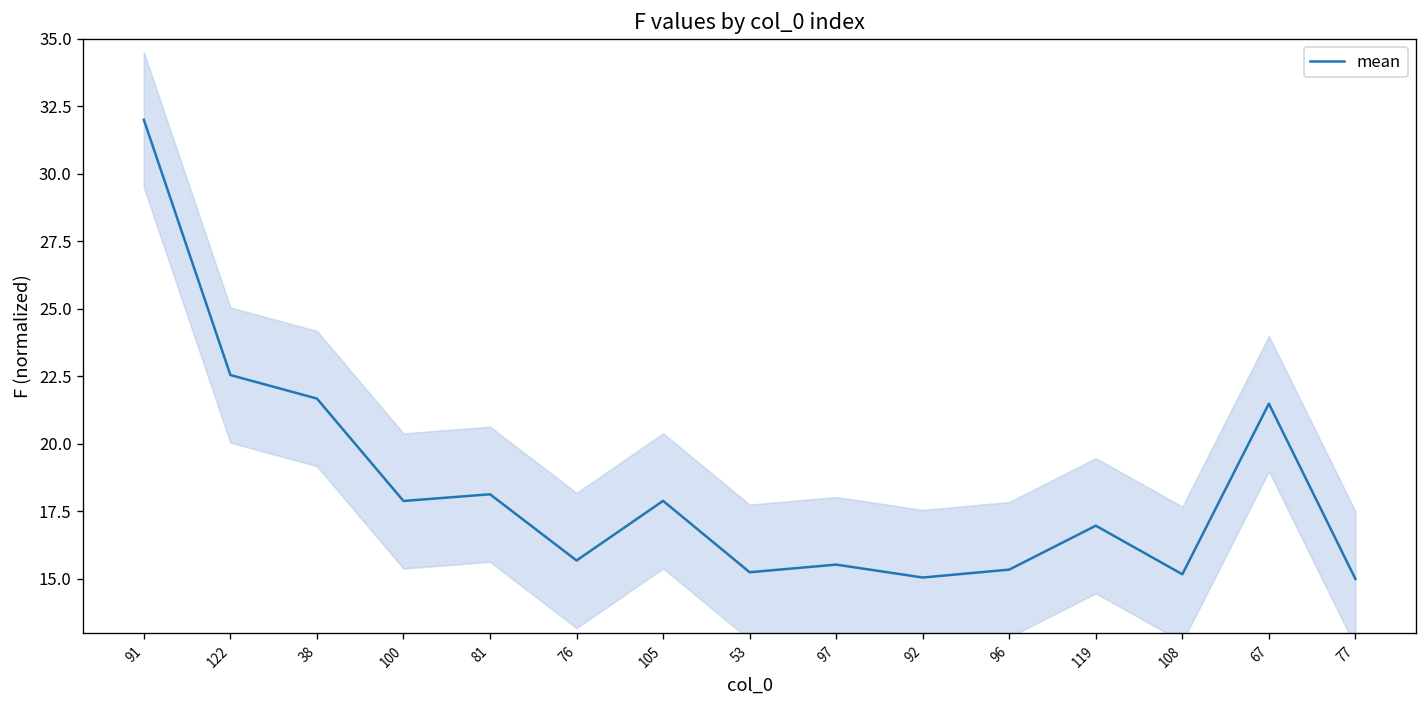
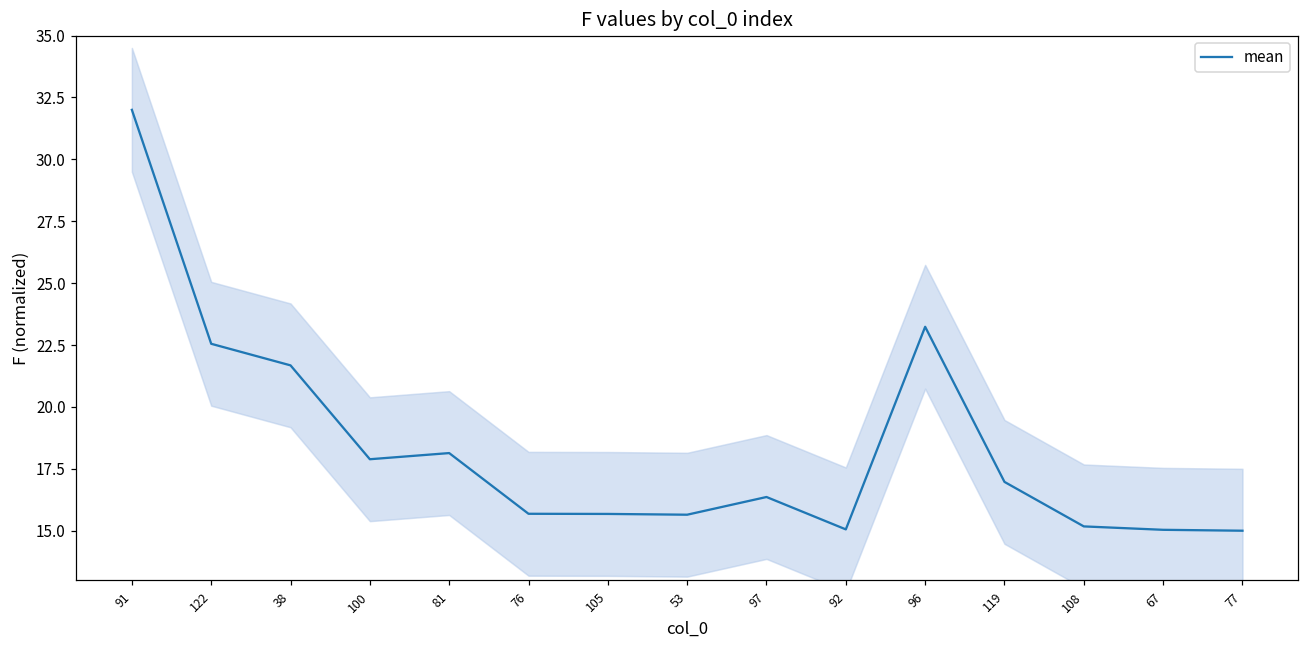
mean, 105: 17.9 -> 15.7
mean, 53: 15.2 -> 15.6
mean, 97: 15.5 -> 16.4
mean, 96: 15.3 -> 23.2
mean, 67: 21.5 -> 15.0
